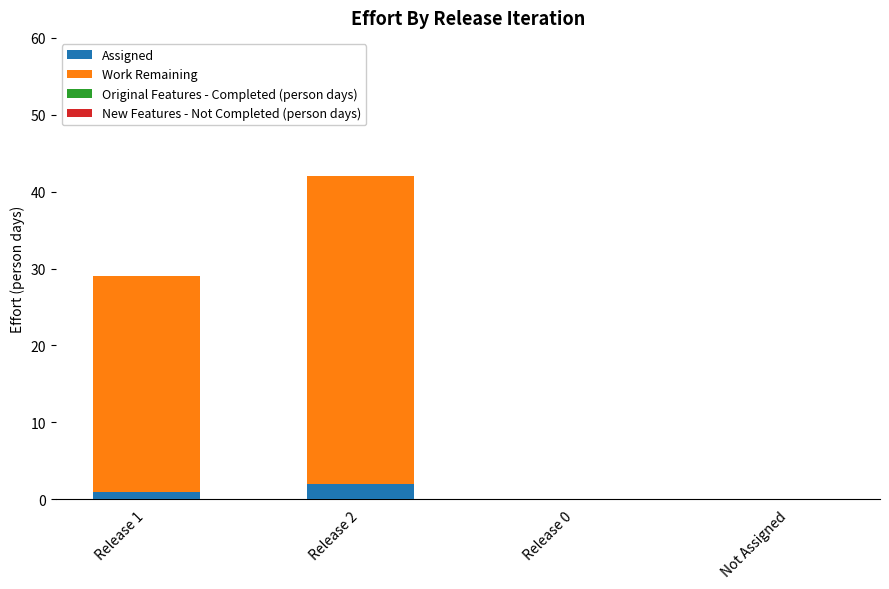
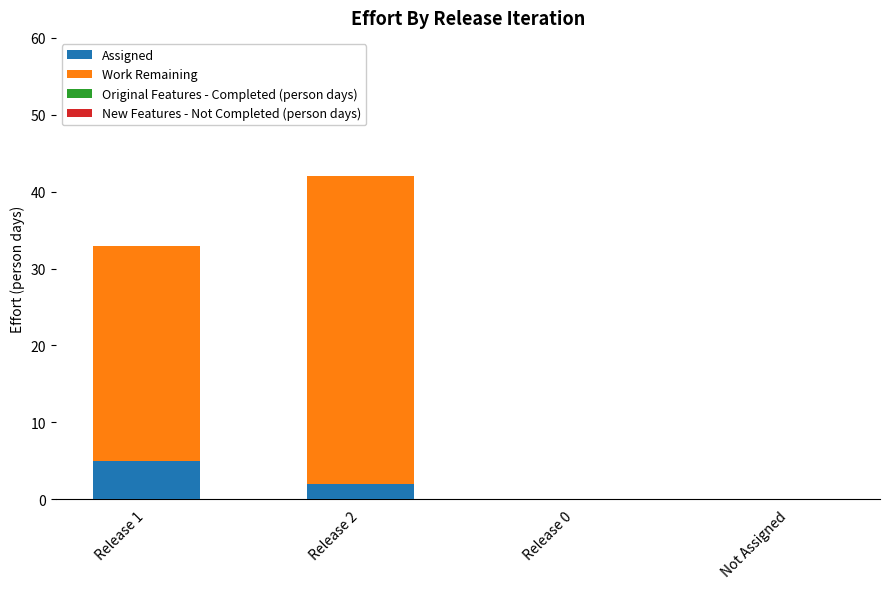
Assigned, Release 1: 1 -> 5
